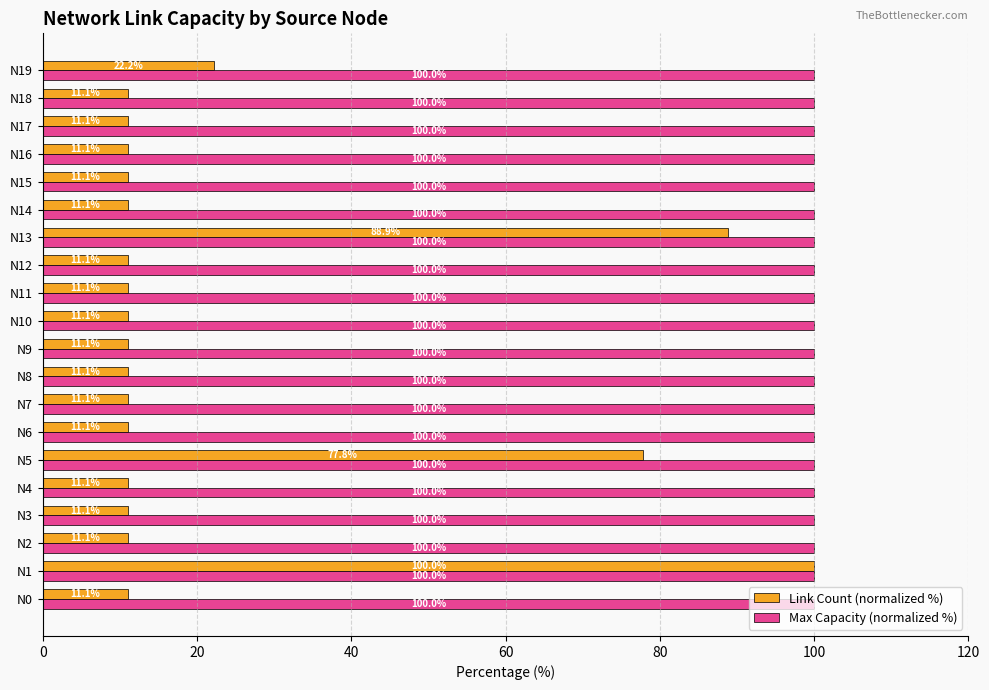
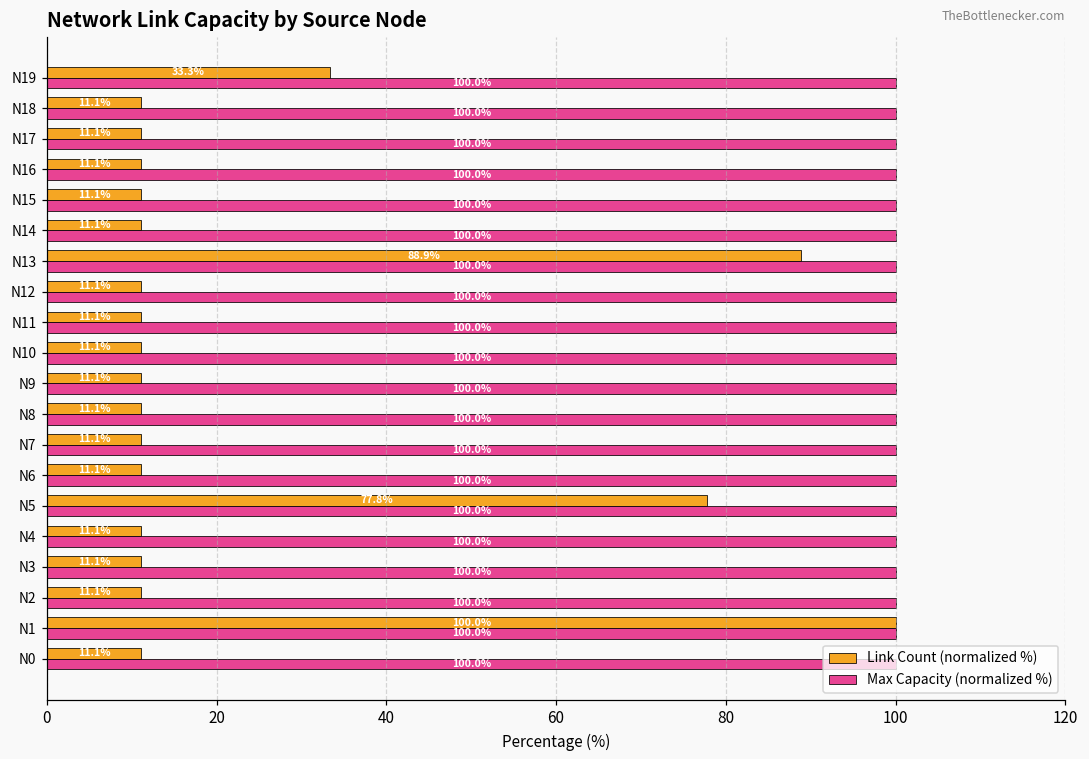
Link Count (normalized %), N19: 22.2% -> 33.3%
